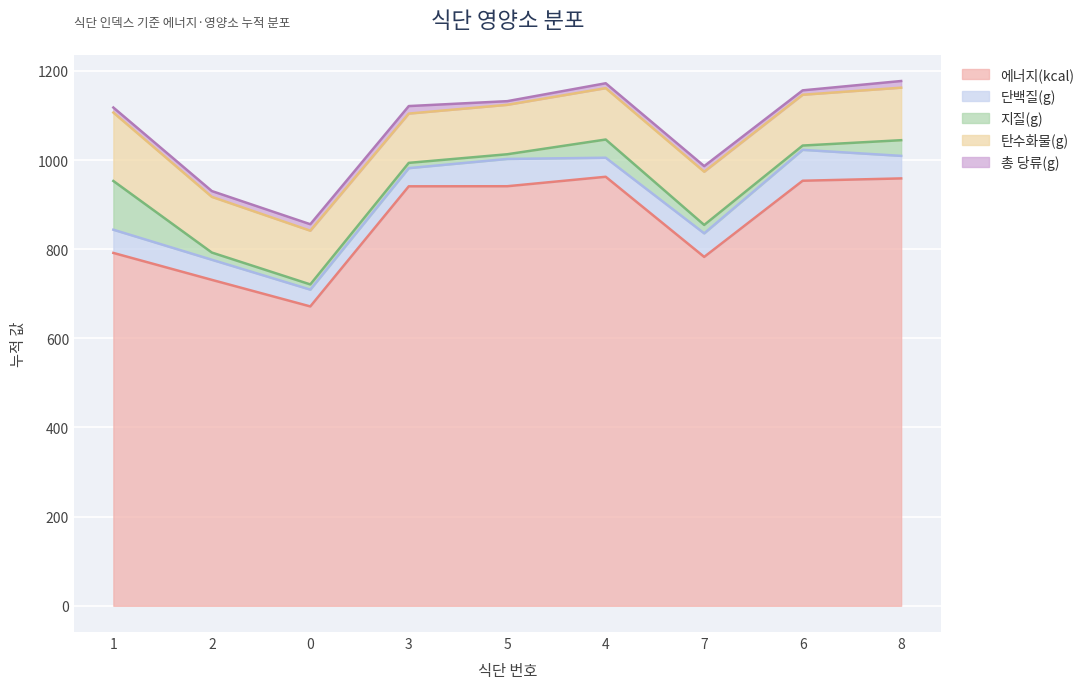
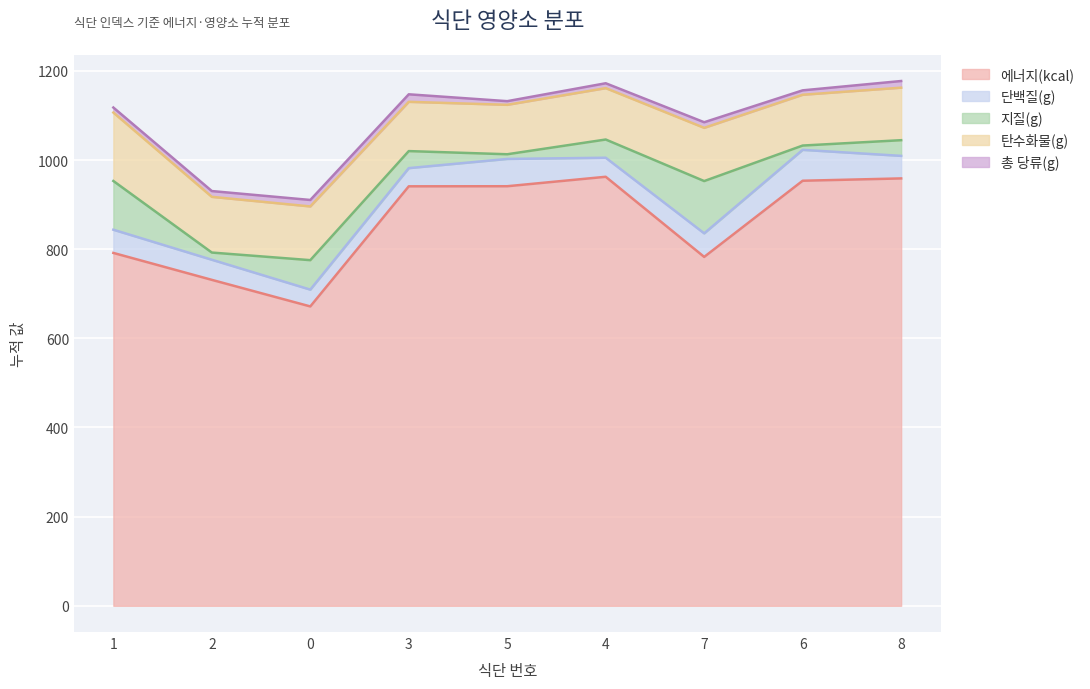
지질(g), 0: 10 -> 70
지질(g), 3: 10 -> 40
지질(g), 7: 20 -> 120
